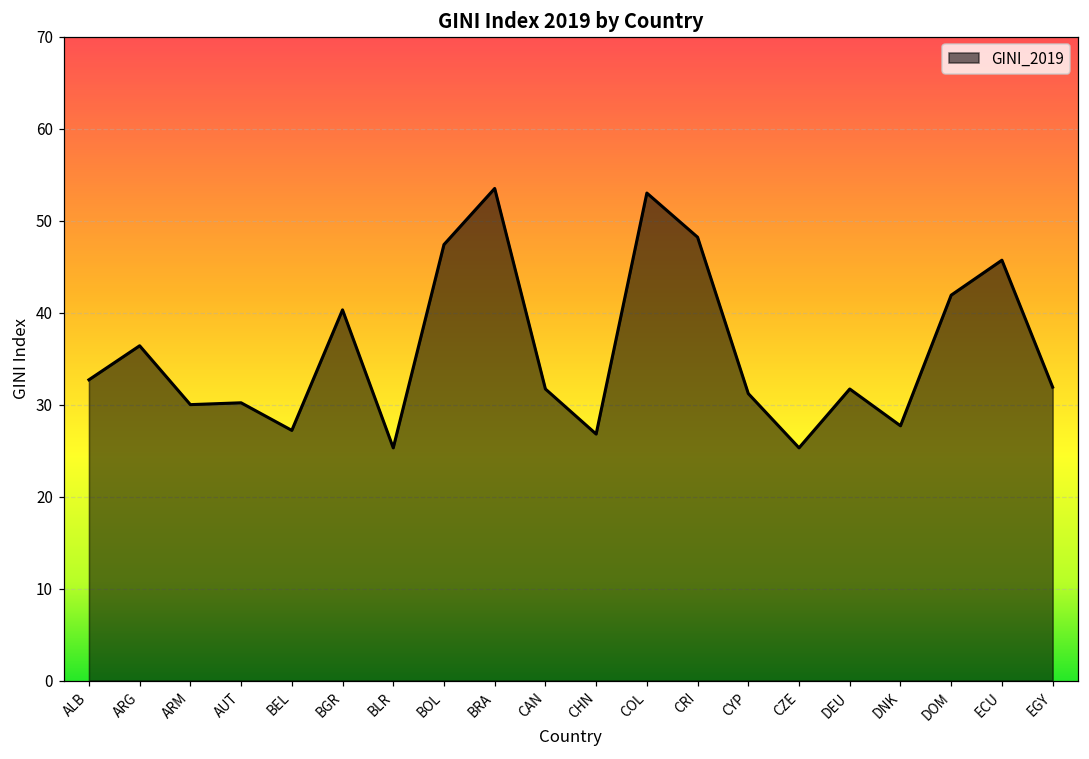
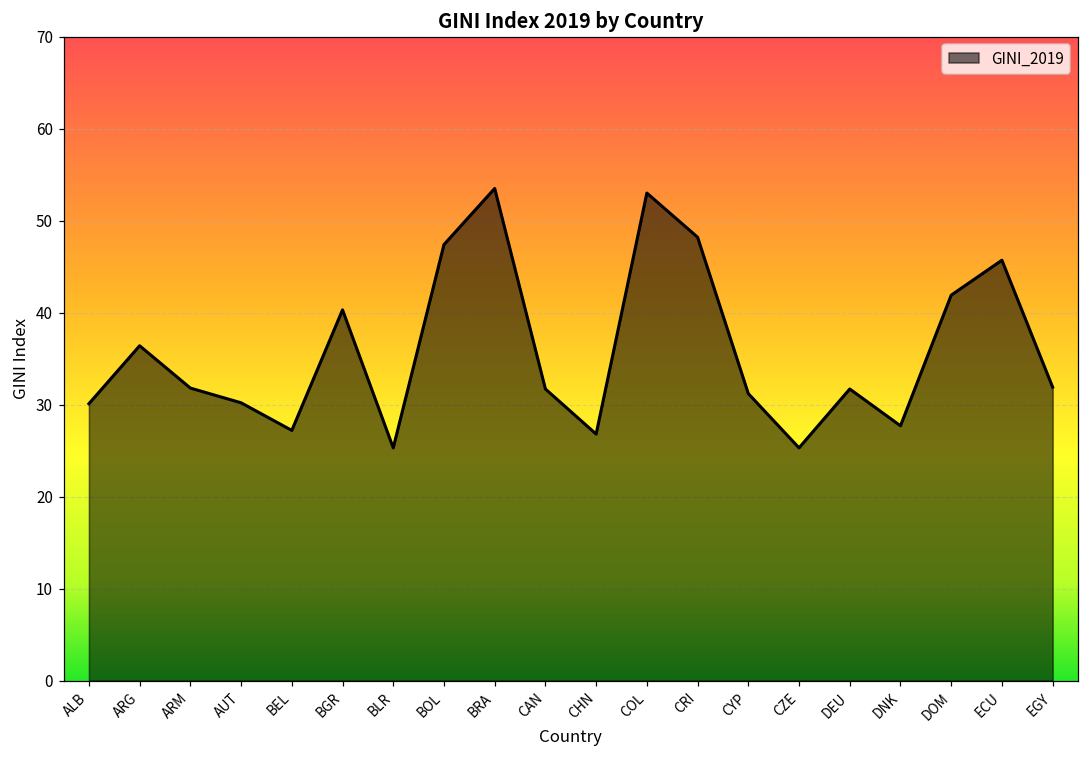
ALB: 33 -> 30
ARM: 30 -> 32
